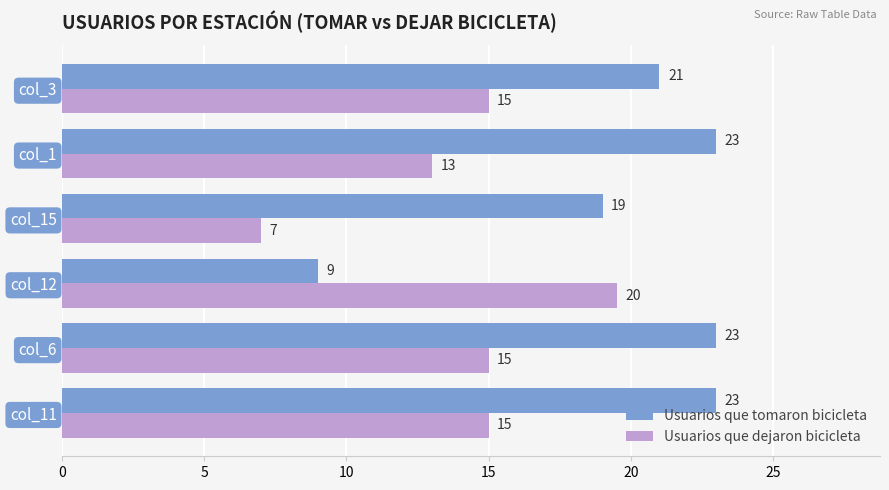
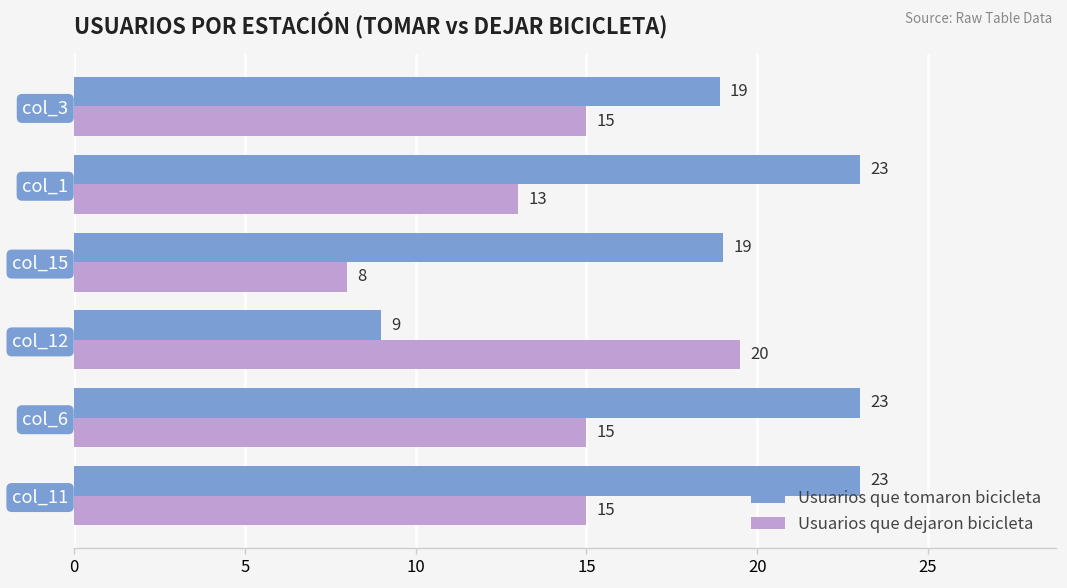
Usuarios que tomaron bicicleta, col_3: 21 -> 19
Usuarios que dejaron bicicleta, col_15: 7 -> 8
